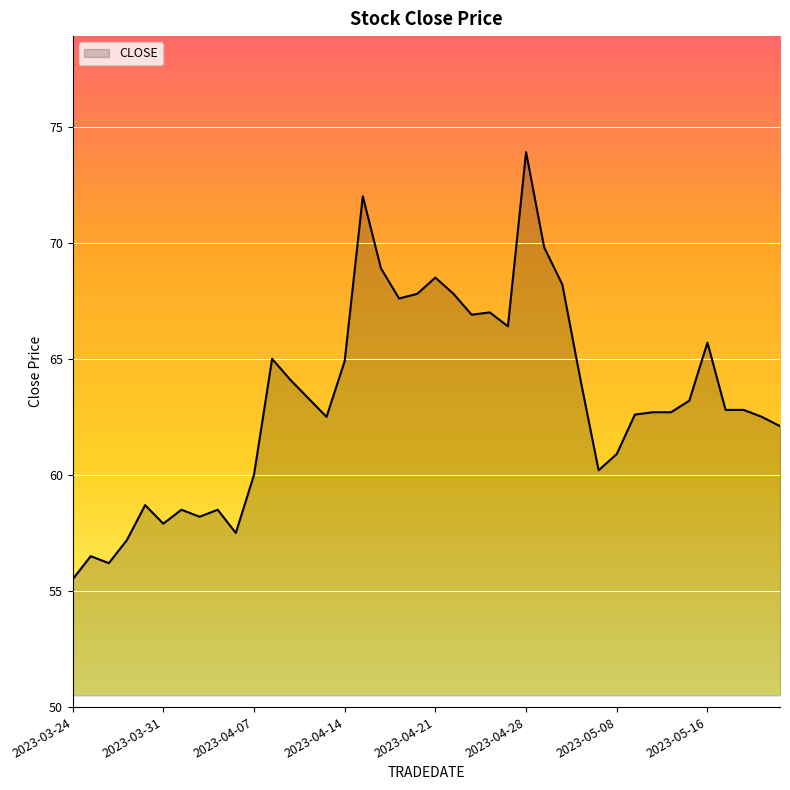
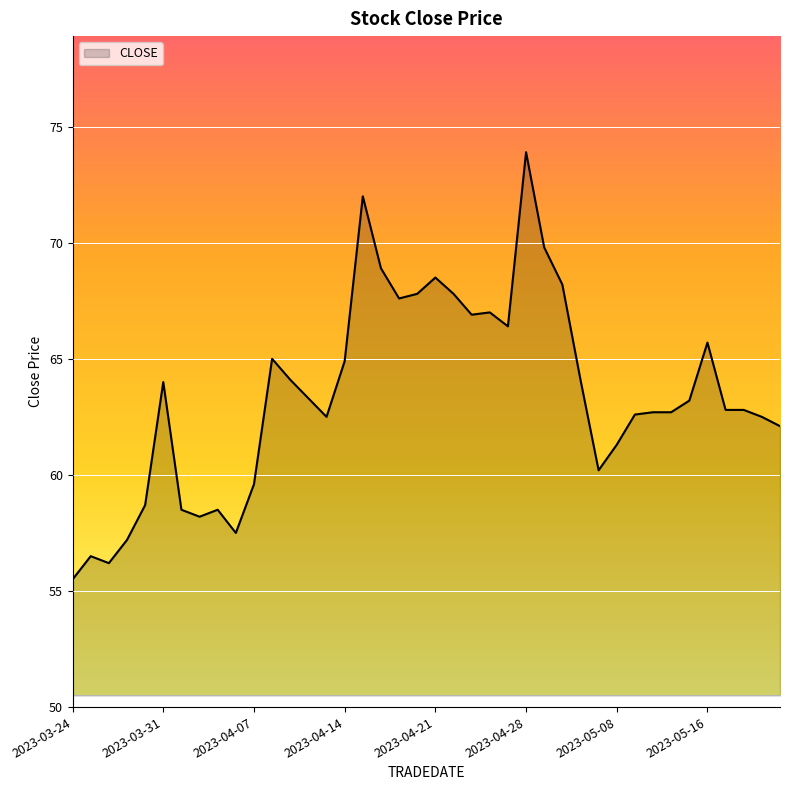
2023-03-31: 57.9 -> 64.0
2023-04-07: 60.0 -> 59.6
2023-05-08: 60.9 -> 61.3
